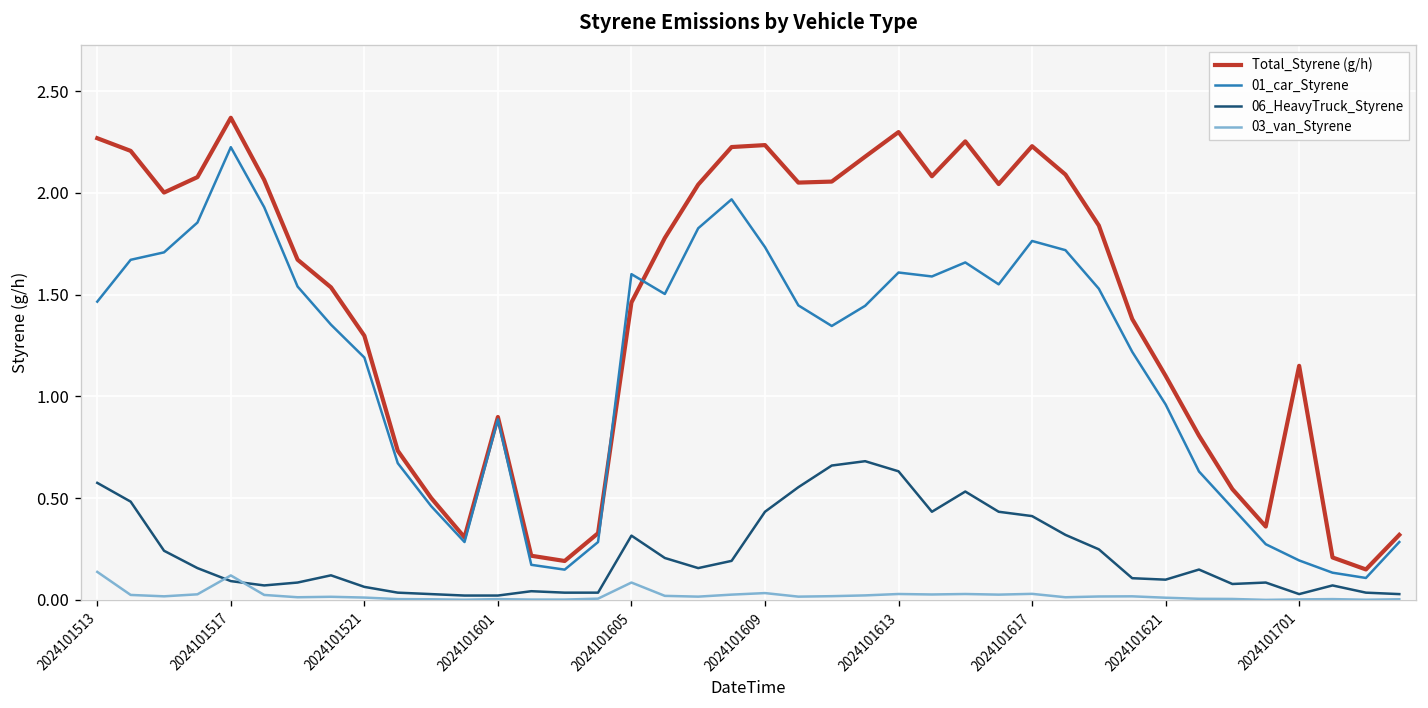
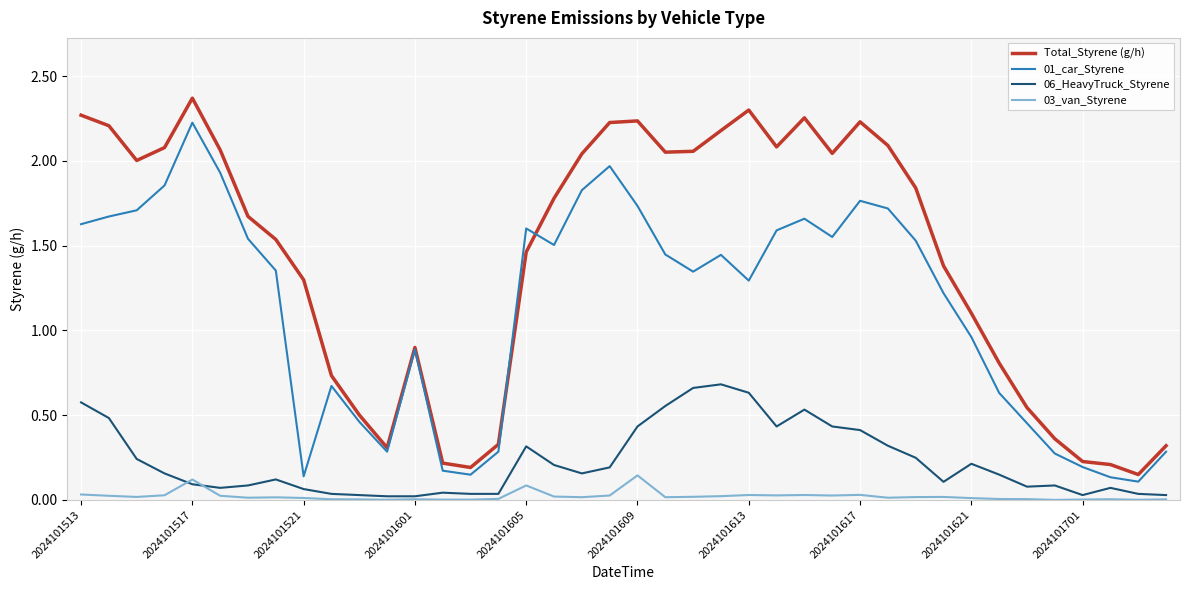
01_car_Styrene, 2024101513: 1.47 -> 1.63
03_van_Styrene, 2024101513: 0.14 -> 0.03
01_car_Styrene, 2024101521: 1.19 -> 0.14
03_van_Styrene, 2024101609: 0.03 -> 0.14
01_car_Styrene, 2024101613: 1.61 -> 1.29
06_HeavyTruck_Styrene, 2024101621: 0.10 -> 0.21
Total_Styrene (g/h), 2024101701: 1.15 -> 0.23
